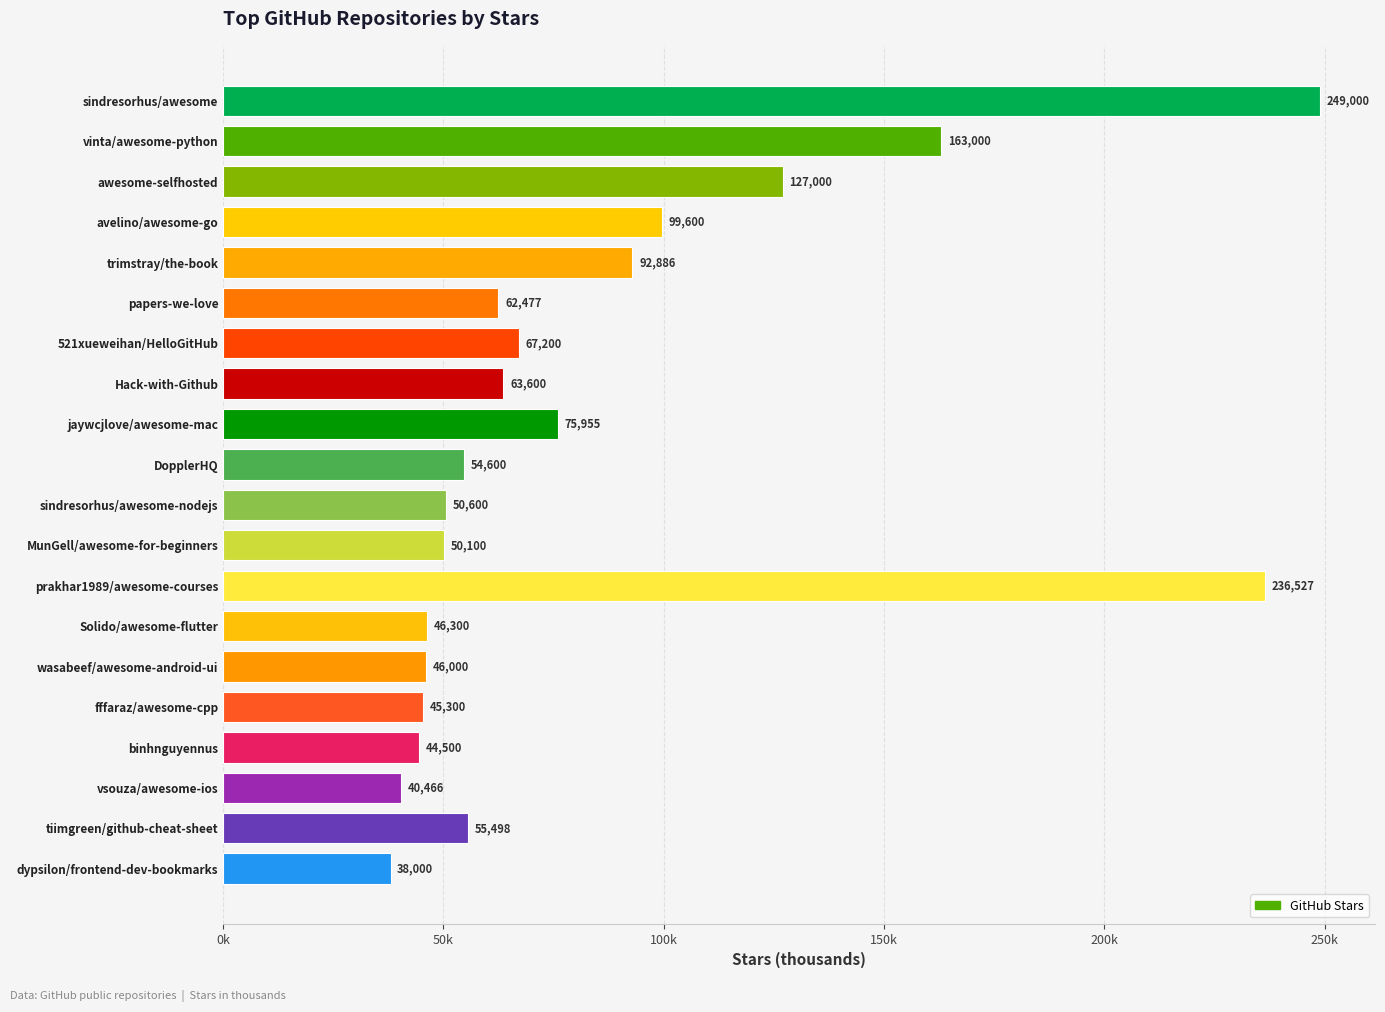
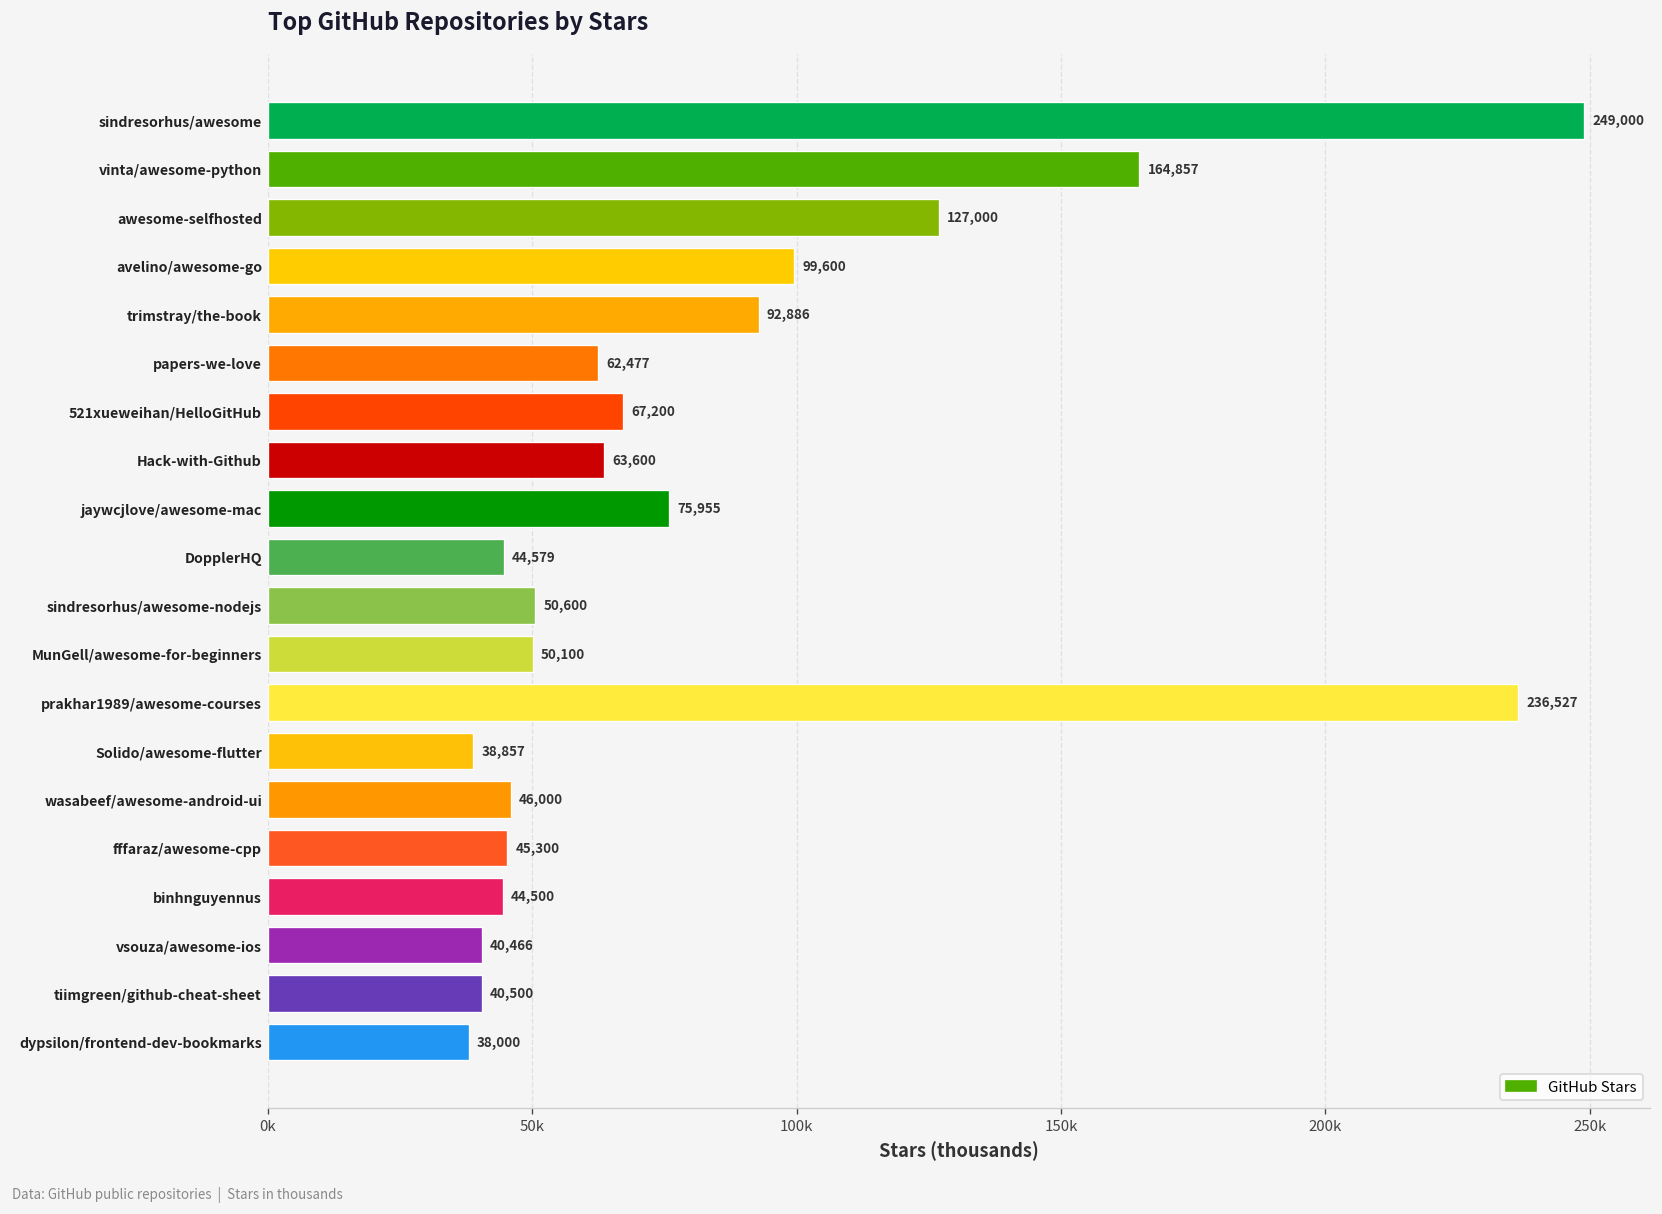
vinta/awesome-python: 163,000 -> 164,857
DopplerHQ: 54,600 -> 44,579
Solido/awesome-flutter: 46,300 -> 38,857
tiimgreen/github-cheat-sheet: 55,498 -> 40,500
